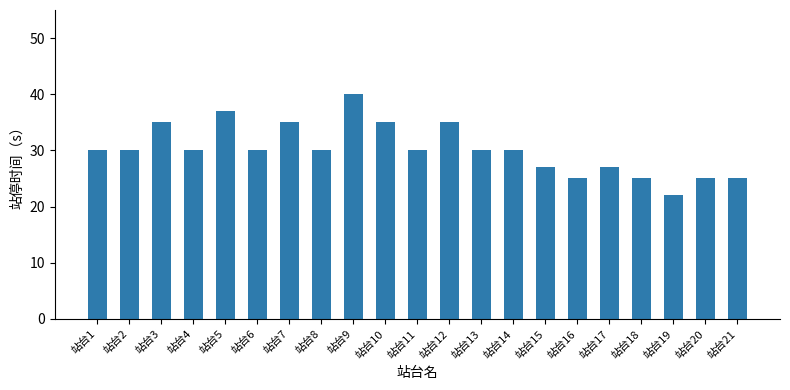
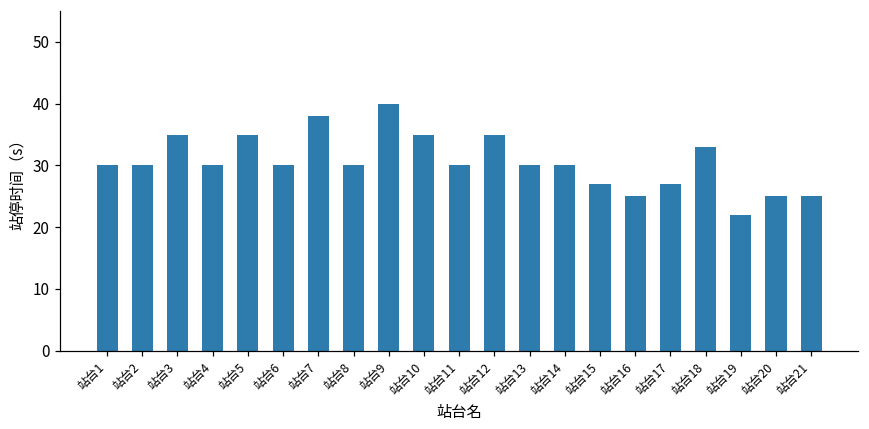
站台5: 37 -> 35
站台7: 35 -> 38
站台18: 25 -> 33
